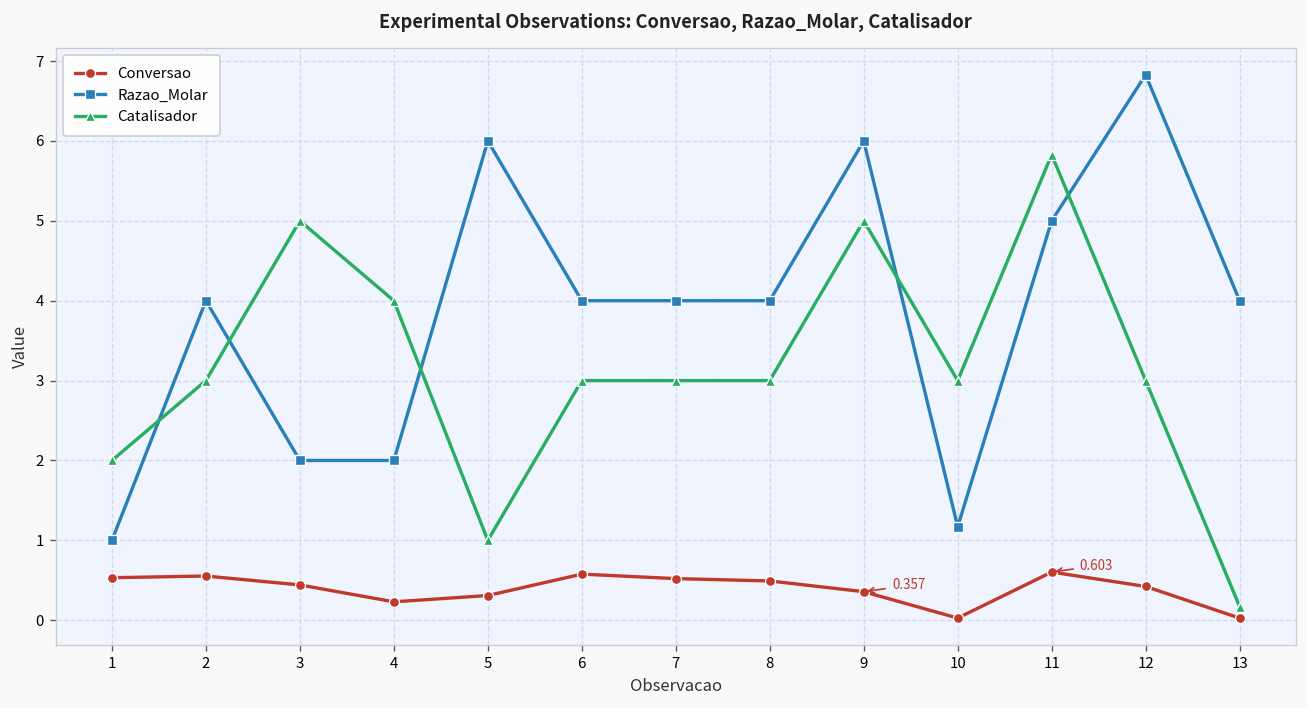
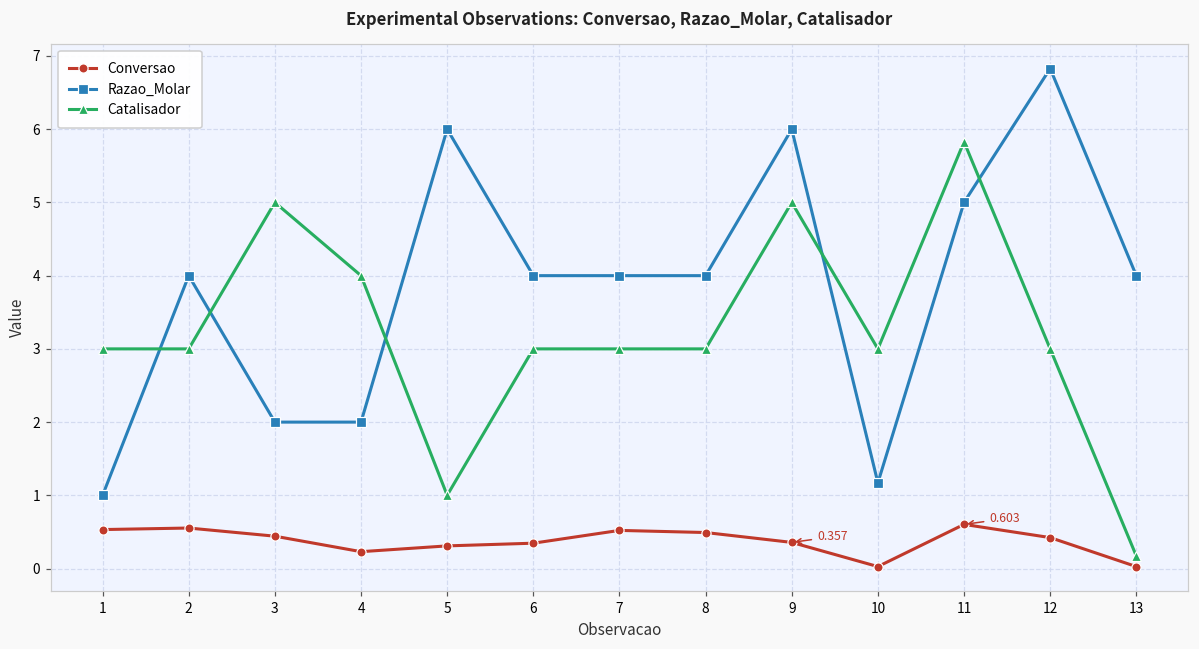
Catalisador, 1: 2 -> 3
Conversao, 6: 0.6 -> 0.3
